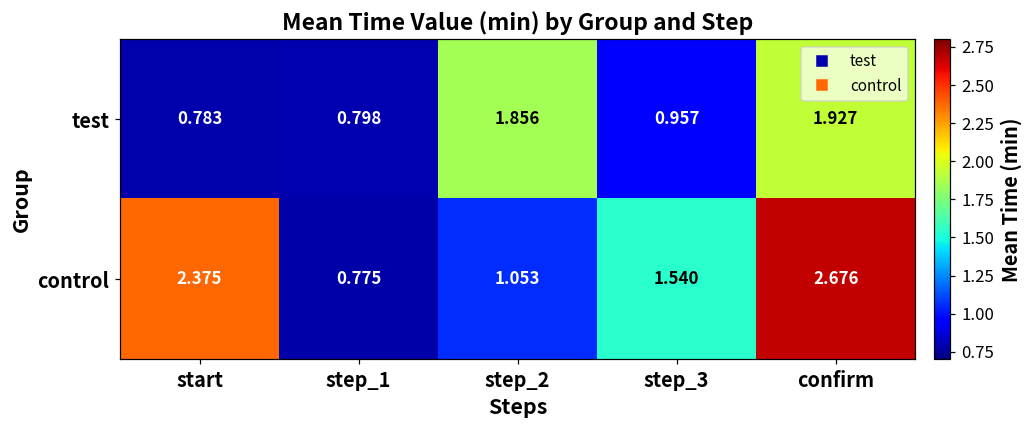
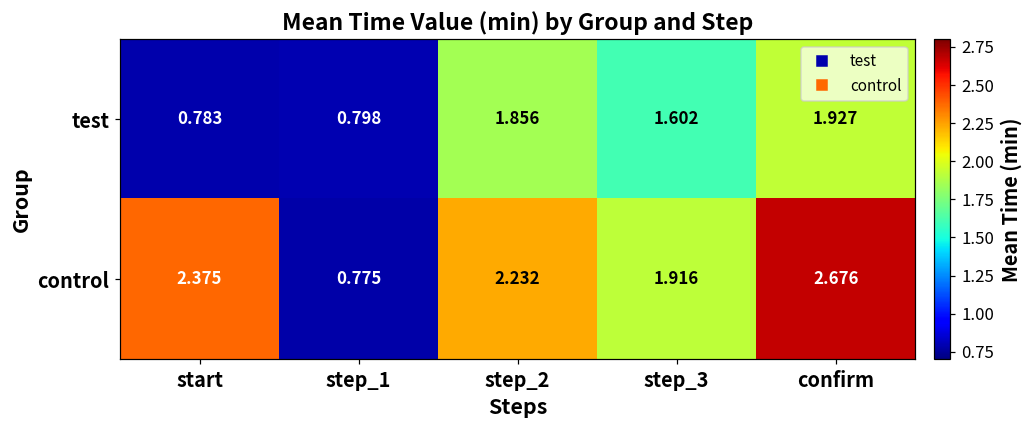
test, step_3: 0.957 -> 1.602
control, step_2: 1.053 -> 2.232
control, step_3: 1.540 -> 1.916
